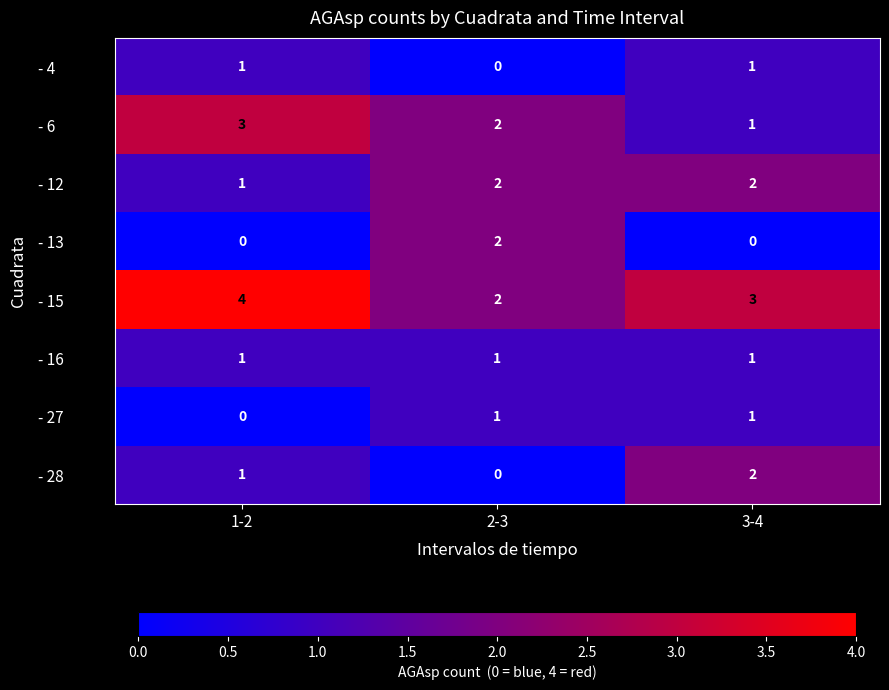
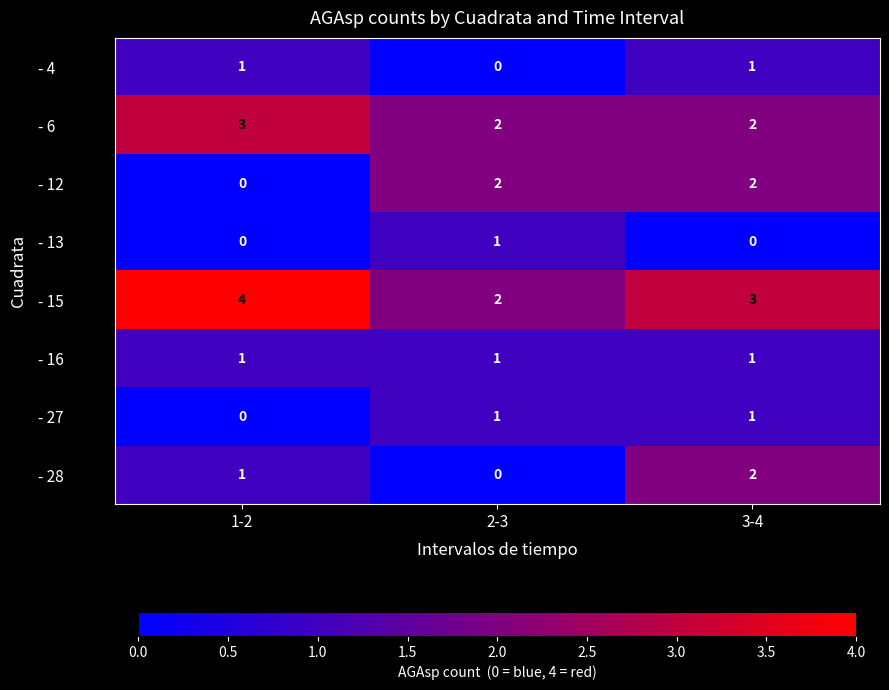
- 6, 3-4: 1 -> 2
- 12, 1-2: 1 -> 0
- 13, 2-3: 2 -> 1
